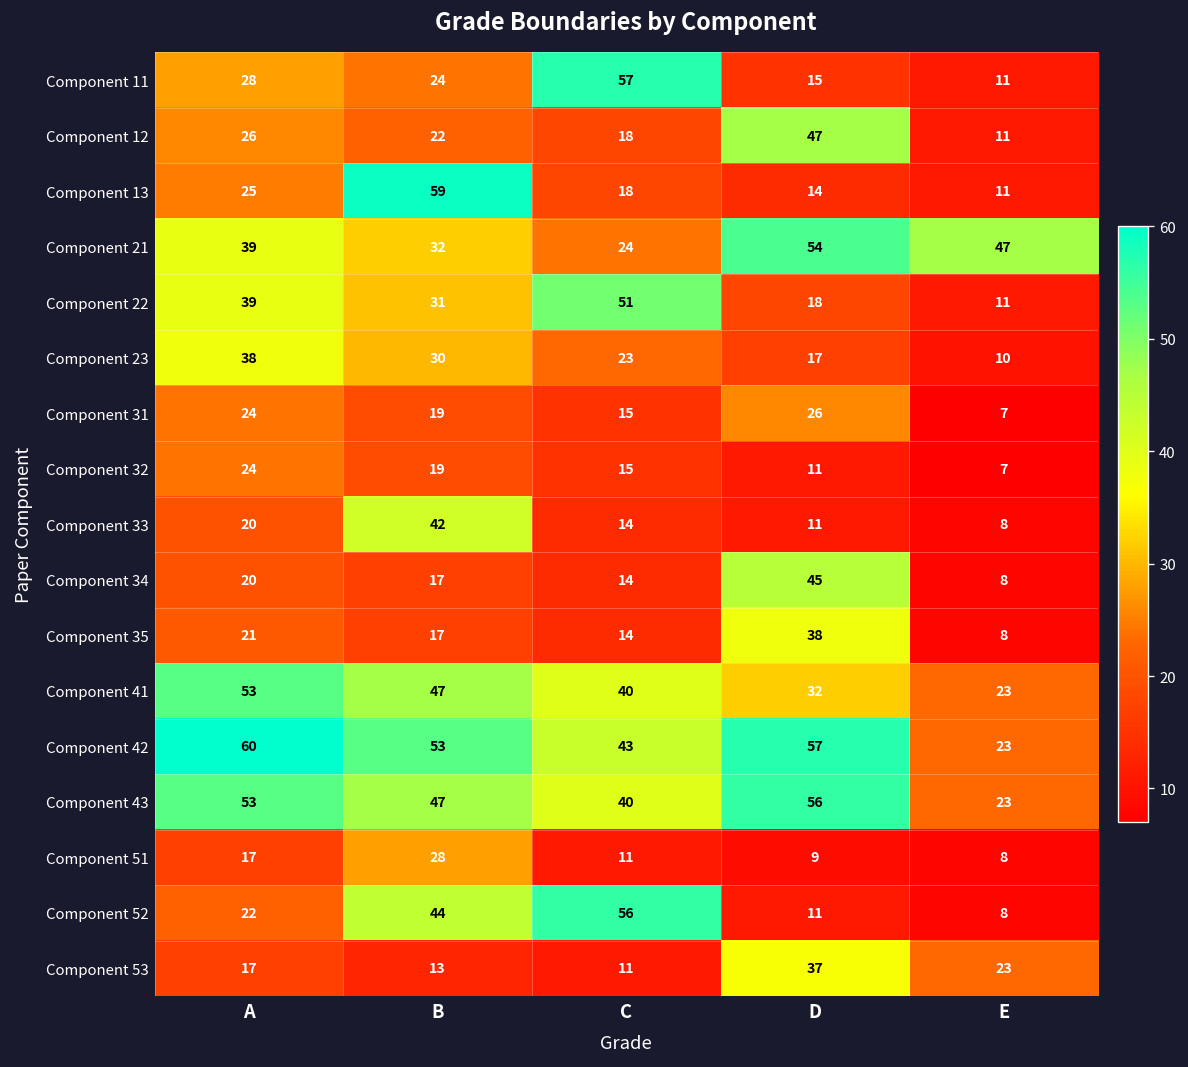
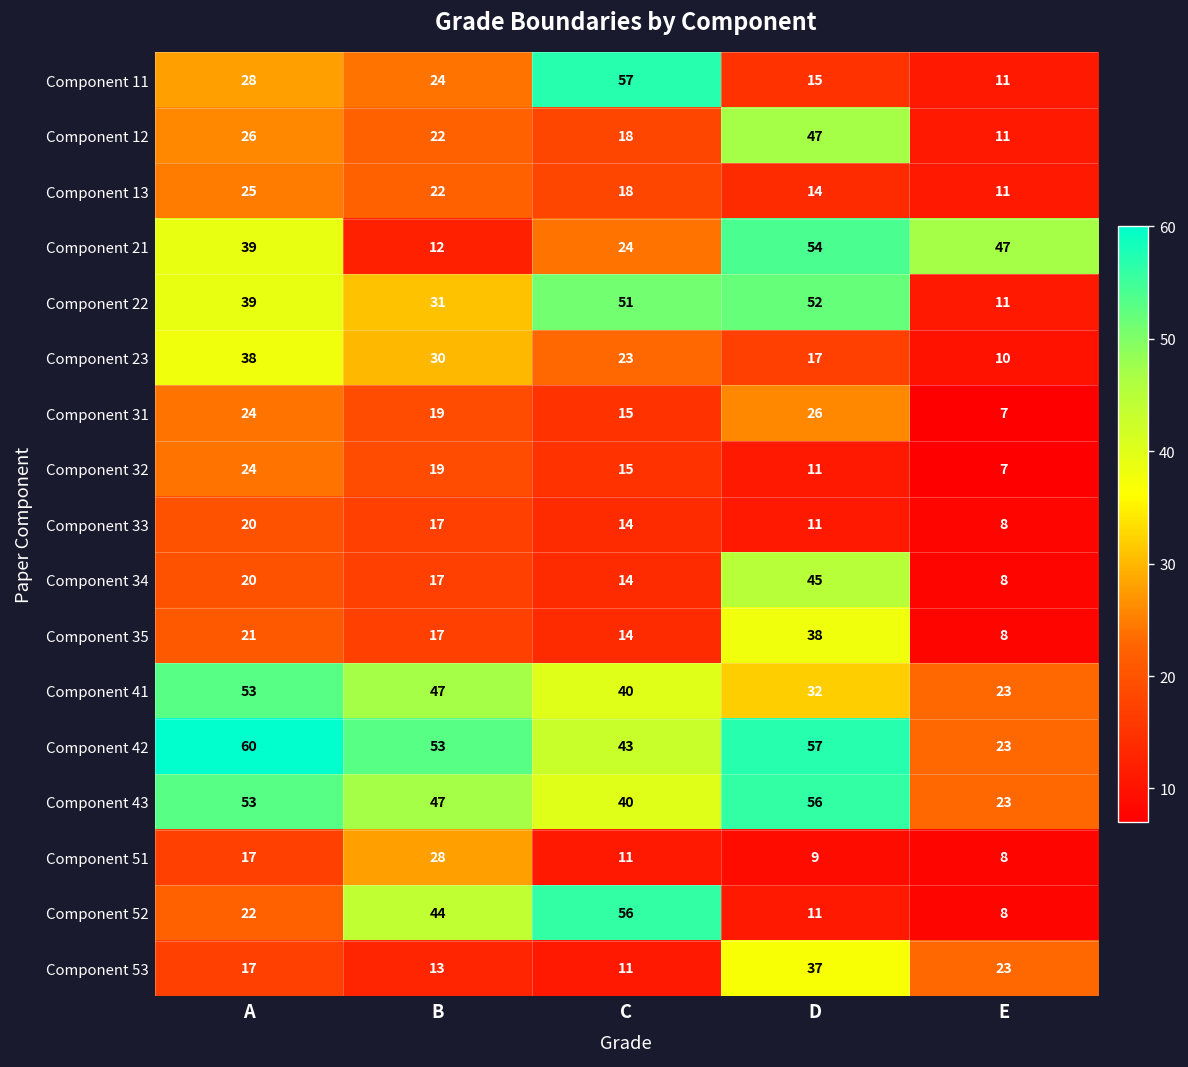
Component 13, B: 59 -> 22
Component 21, B: 32 -> 12
Component 22, D: 18 -> 52
Component 33, B: 42 -> 17
